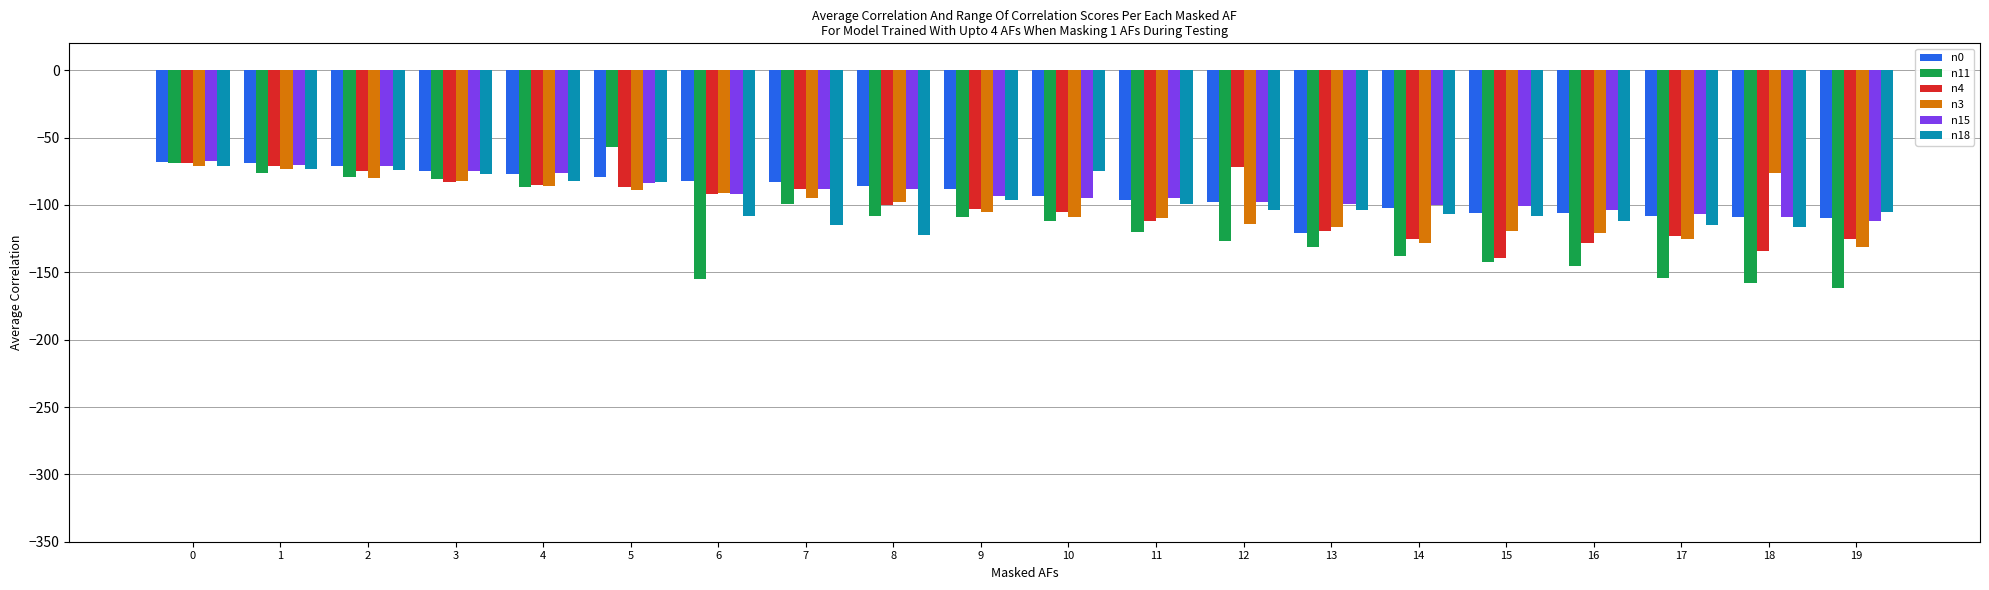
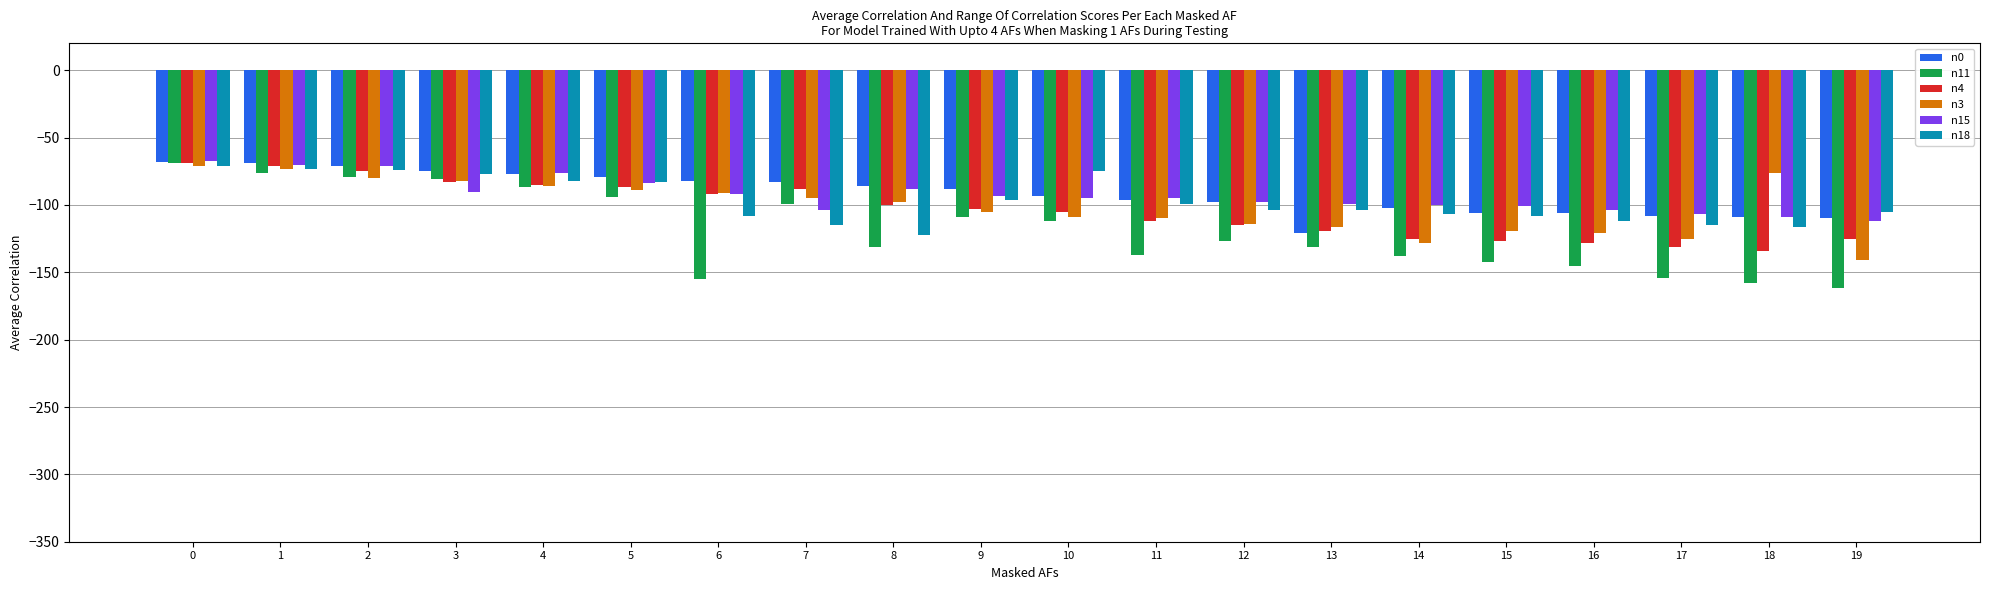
n15, 3: -75 -> -90
n11, 5: -57 -> -94
n15, 7: -88 -> -104
n11, 8: -108 -> -131
n11, 11: -120 -> -137
n4, 12: -72 -> -115
n4, 15: -139 -> -127
n4, 17: -123 -> -131
n3, 19: -131 -> -141
